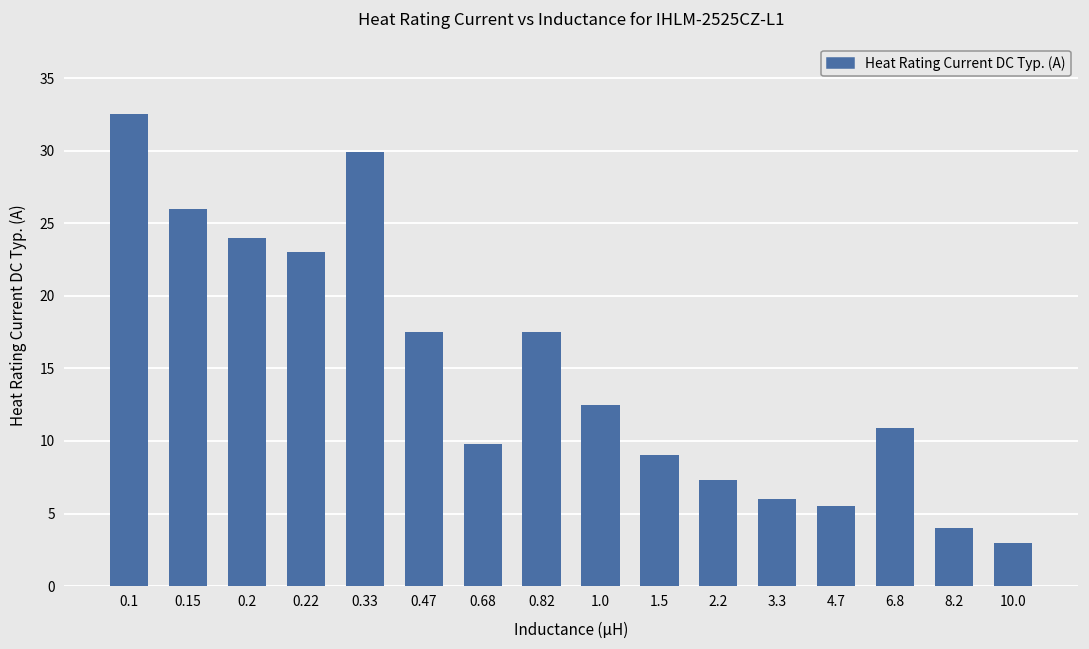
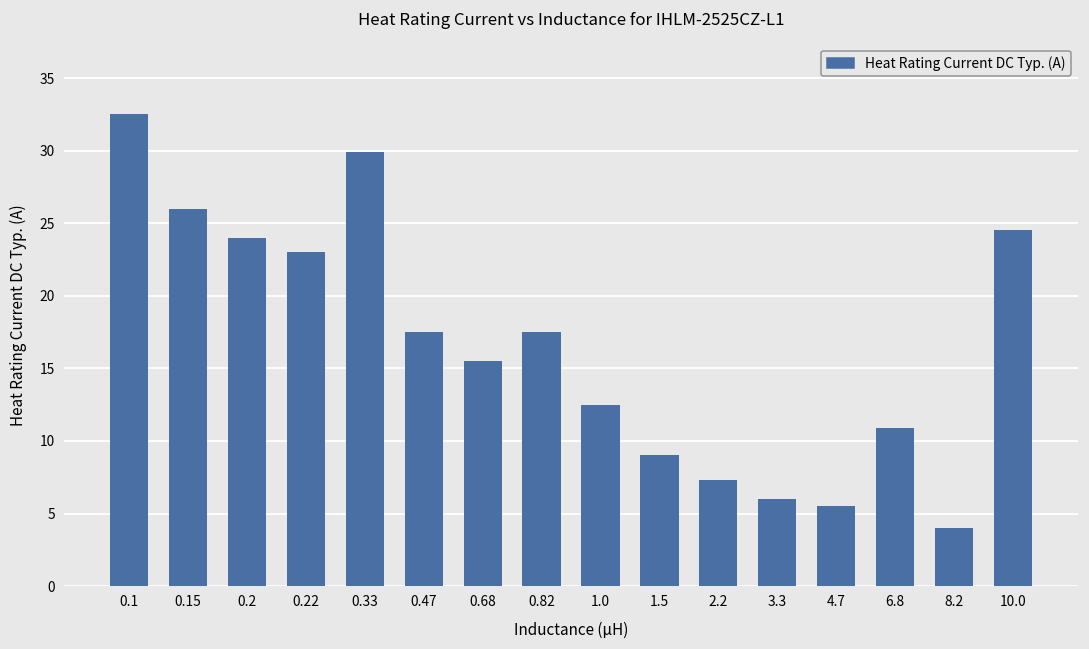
0.68: 9.8 -> 15.5
10.0: 3.0 -> 24.5
